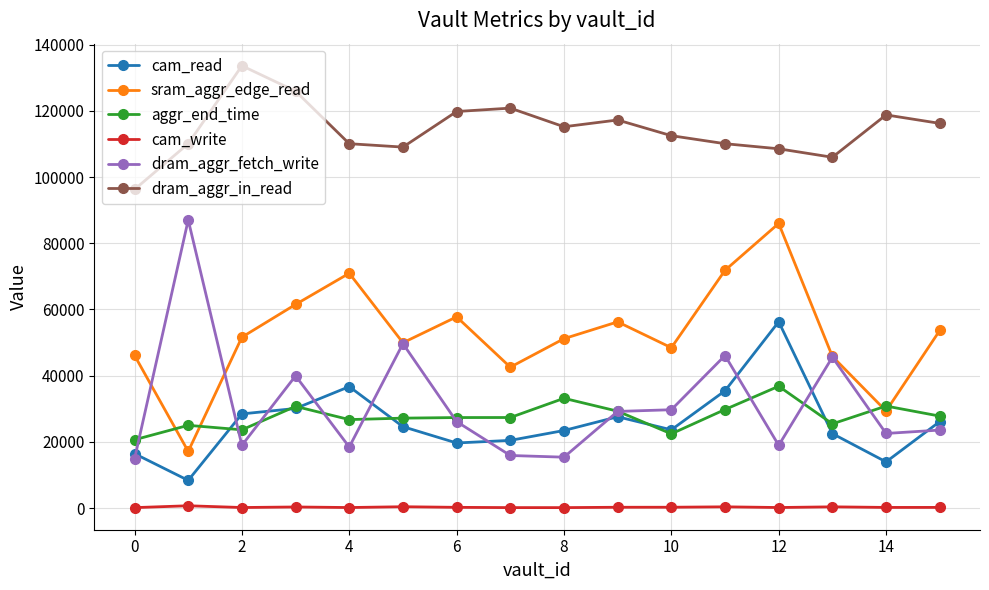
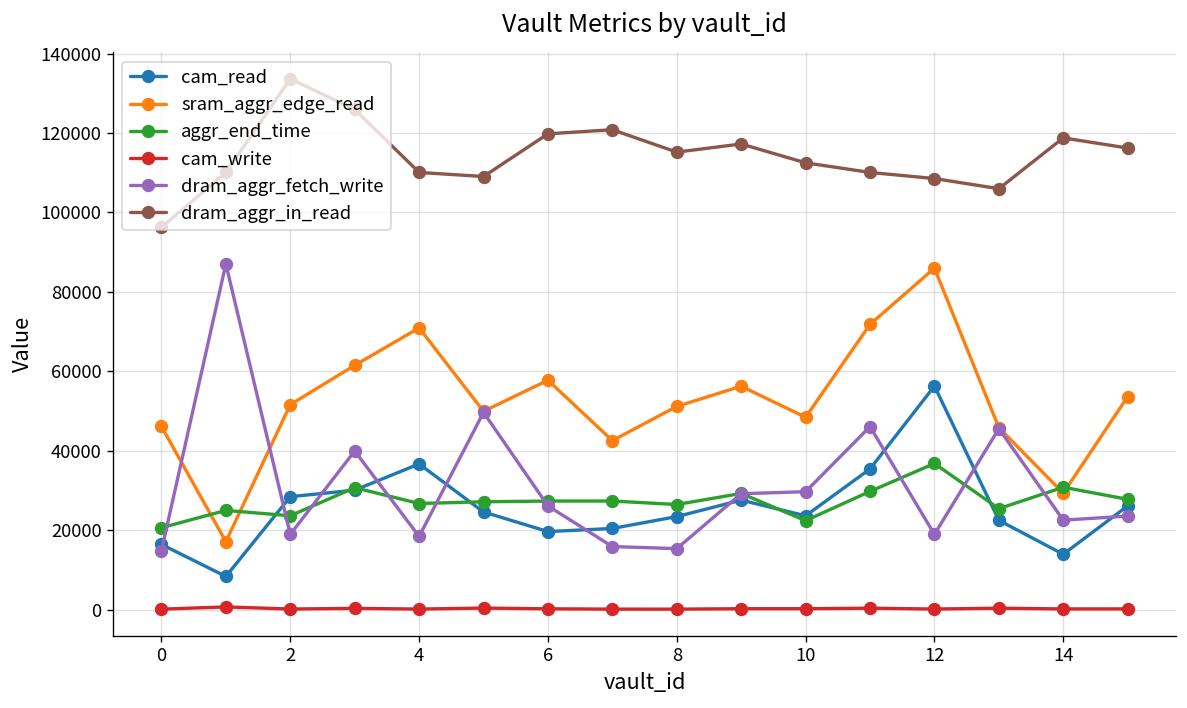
aggr_end_time, 8: 33000 -> 26000
